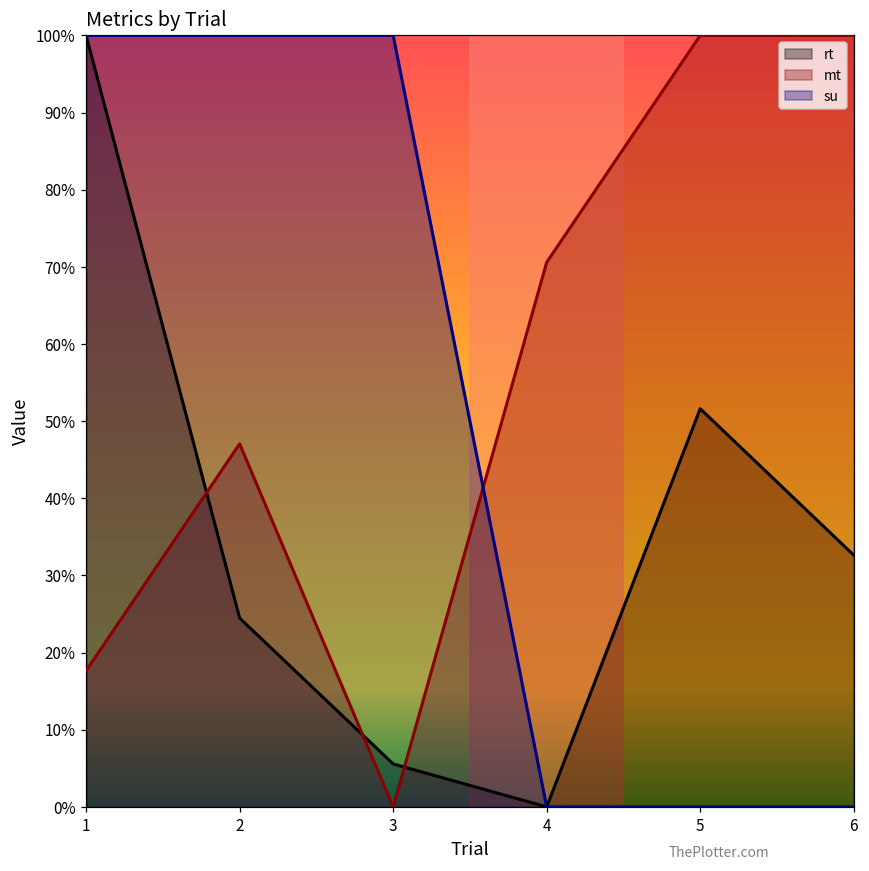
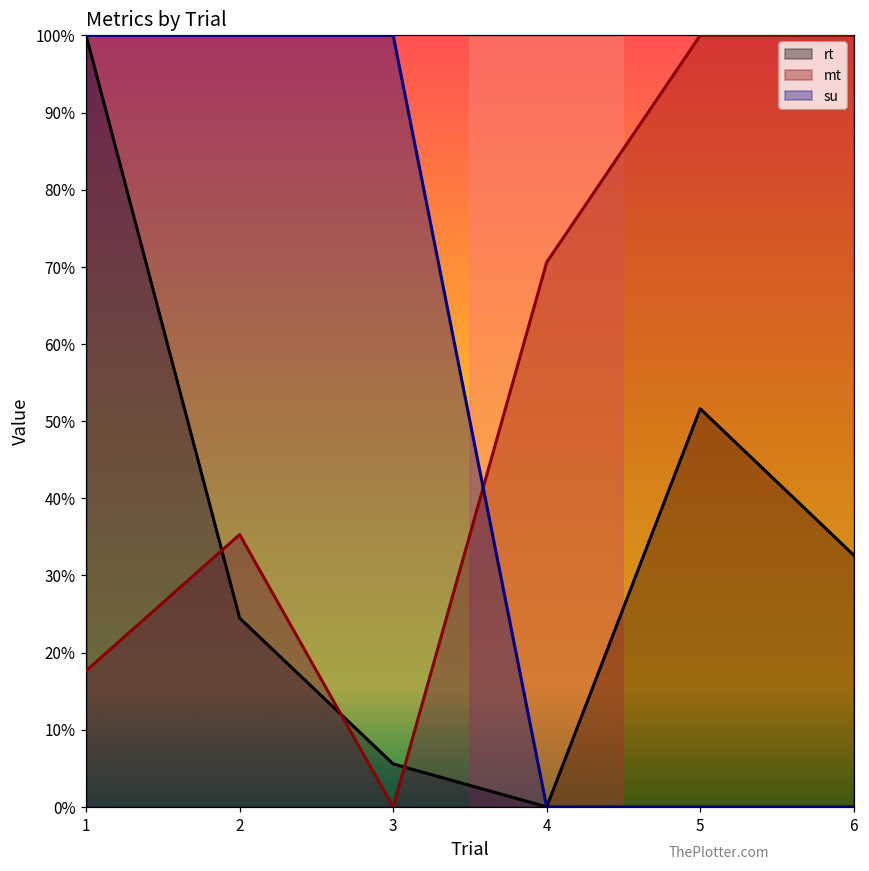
mt, 2: 47% -> 35%
